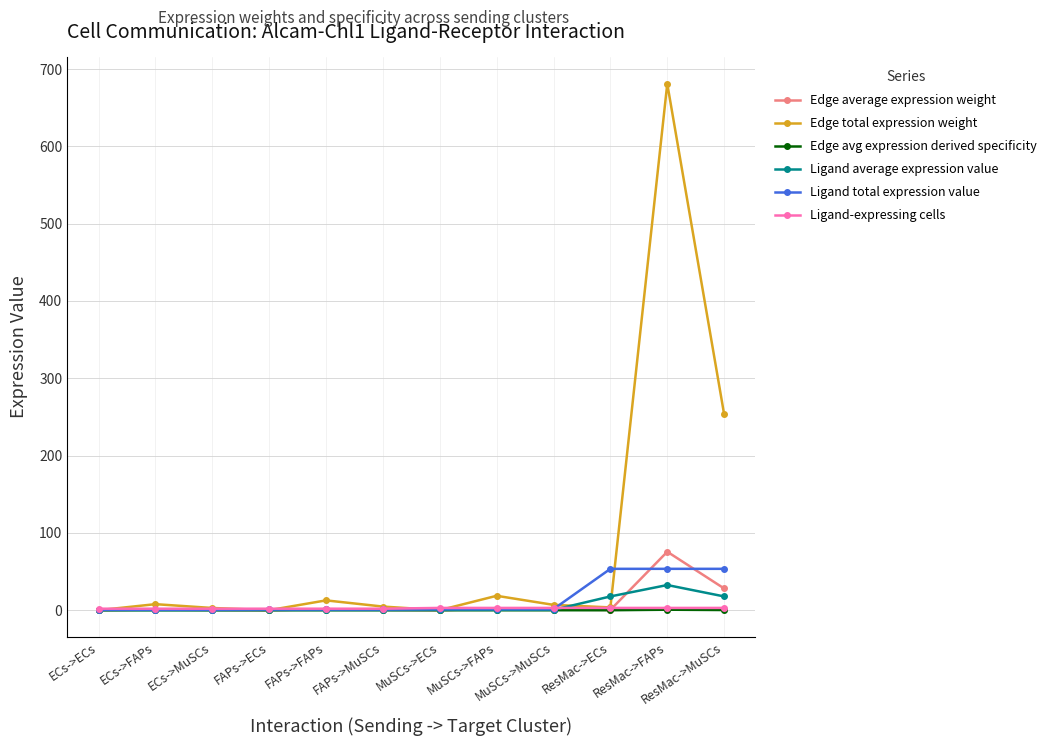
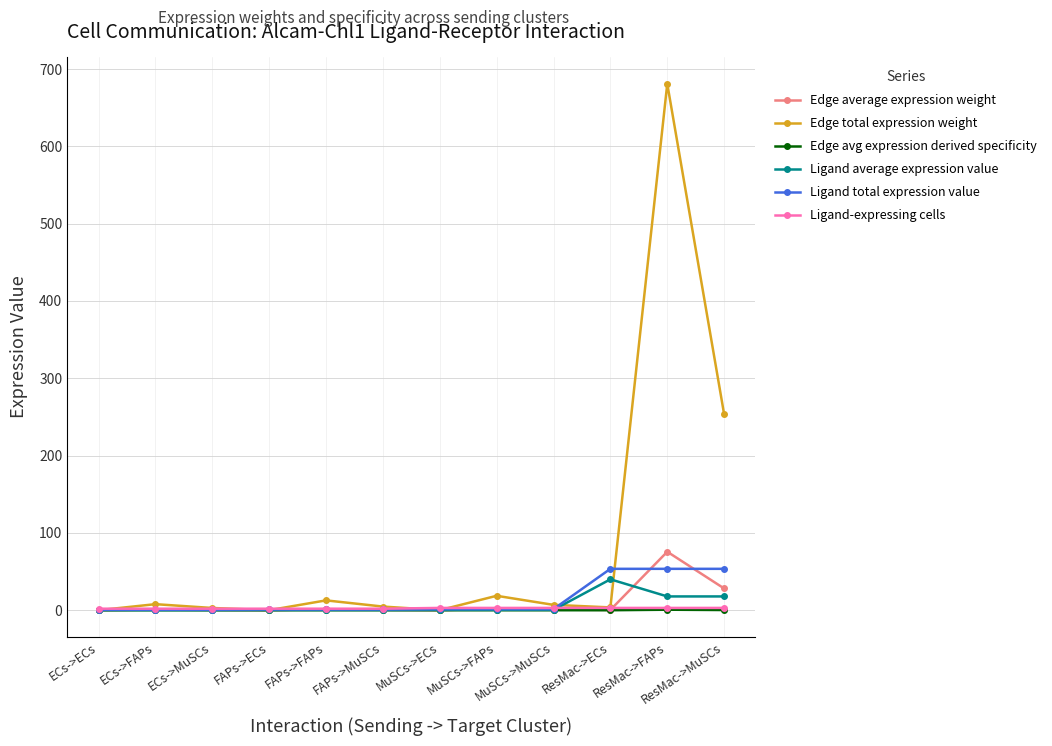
Ligand average expression value, ResMac->ECs: 20 -> 40
Ligand average expression value, ResMac->FAPs: 30 -> 20
